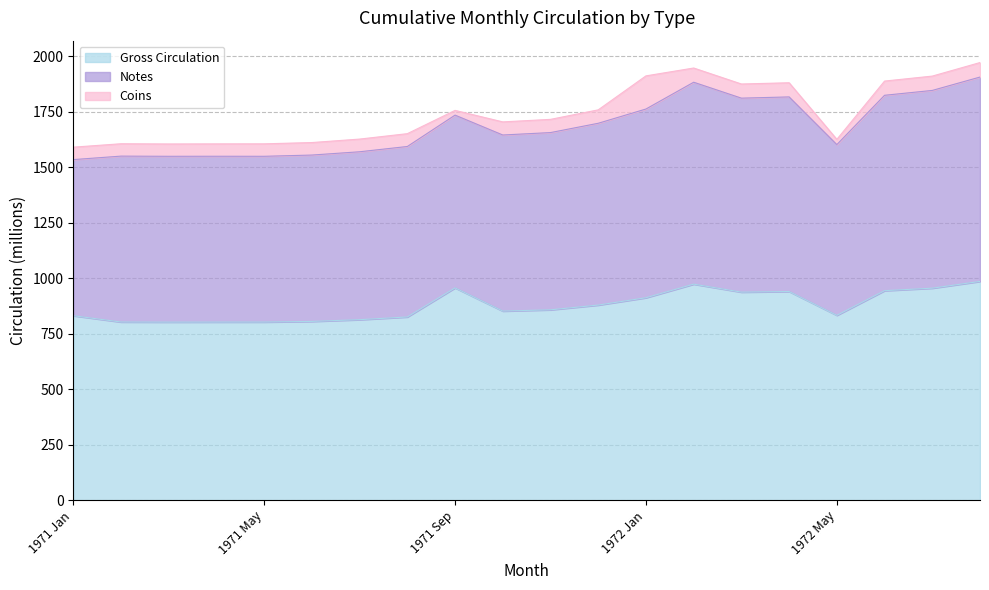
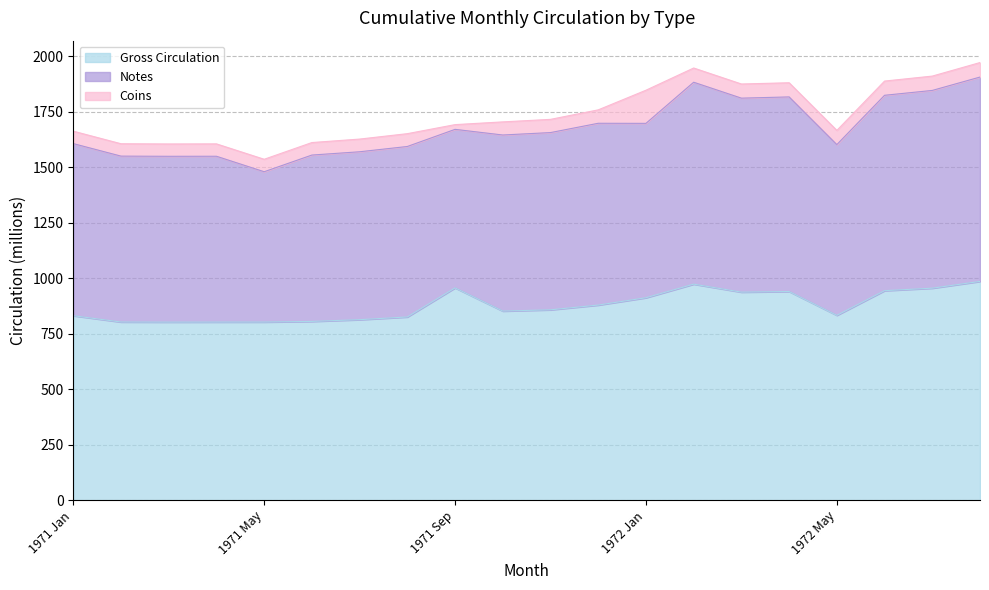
Notes, 1971 Jan: 700 -> 770
Notes, 1971 May: 750 -> 680
Notes, 1971 Sep: 780 -> 710
Notes, 1972 Jan: 850 -> 790
Coins, 1972 May: 20 -> 60
